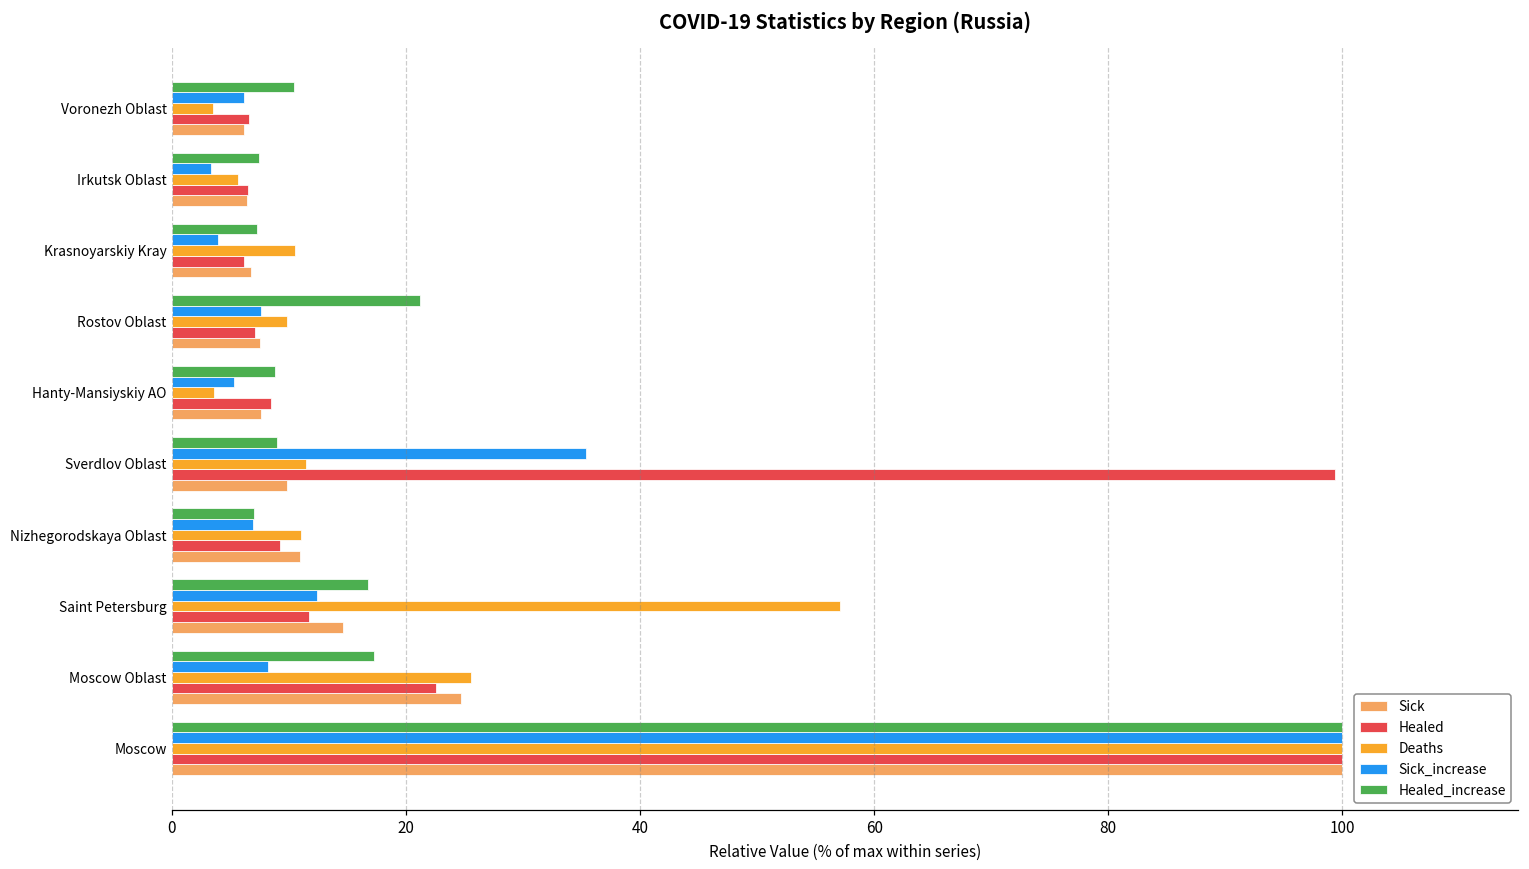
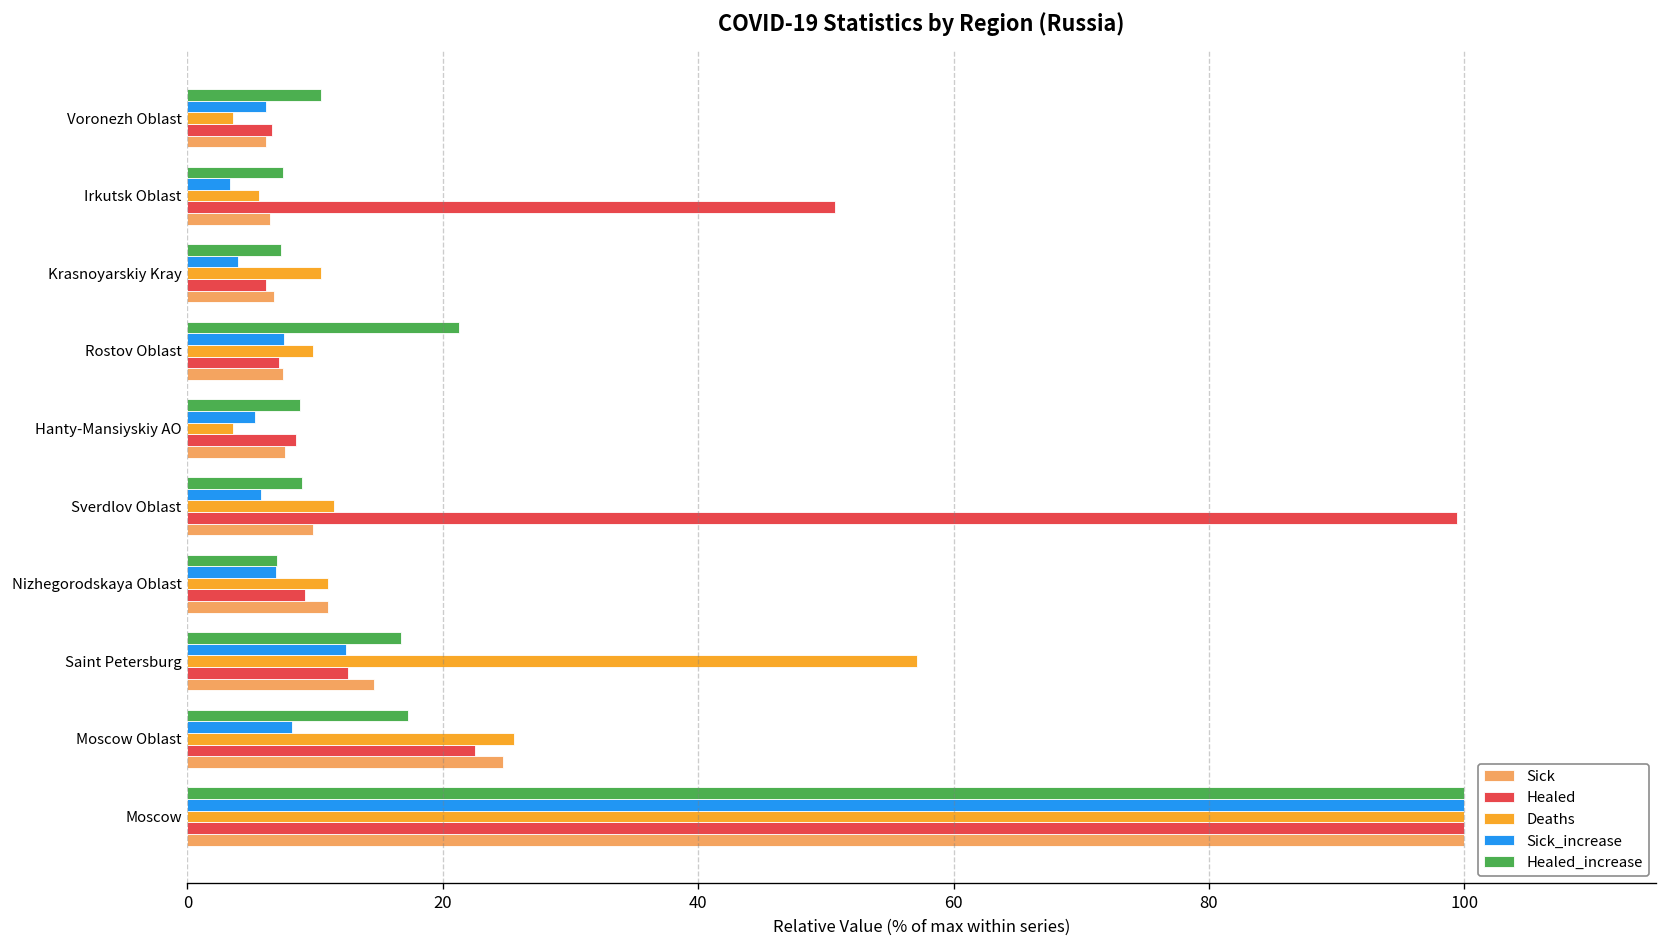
Healed, Irkutsk Oblast: 6.5 -> 50.7
Sick_increase, Sverdlov Oblast: 35.4 -> 5.7
Healed, Saint Petersburg: 11.7 -> 12.5
